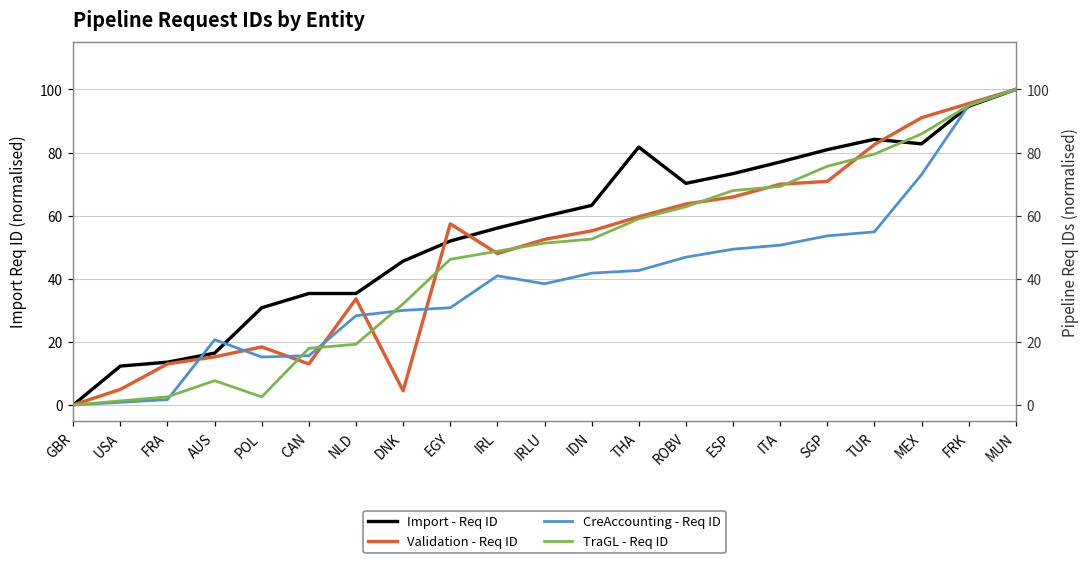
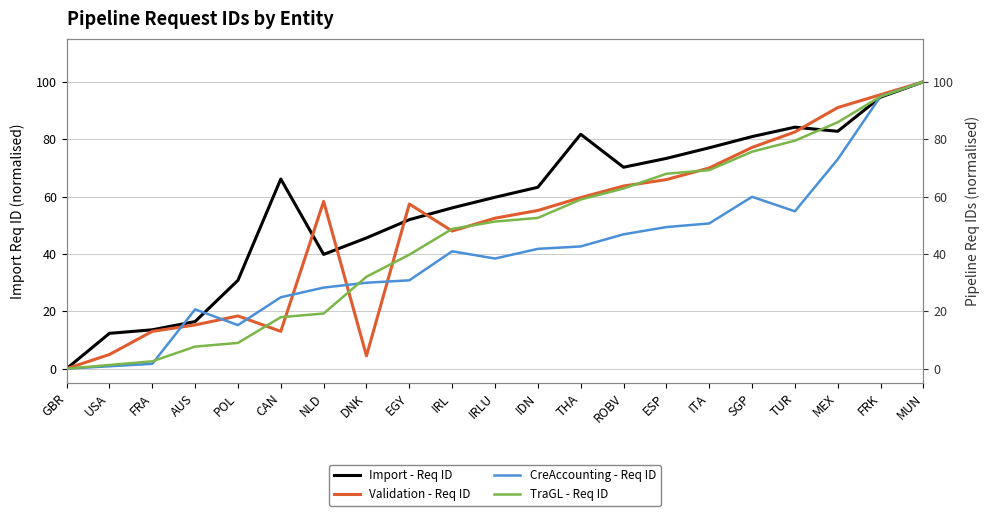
Import - Req ID, CAN: 35 -> 66
Import - Req ID, NLD: 35 -> 40
TraGL - Req ID, POL: 3 -> 9
CreAccounting - Req ID, CAN: 16 -> 25
Validation - Req ID, NLD: 34 -> 58
TraGL - Req ID, EGY: 46 -> 40
Validation - Req ID, SGP: 71 -> 77
CreAccounting - Req ID, SGP: 54 -> 60
